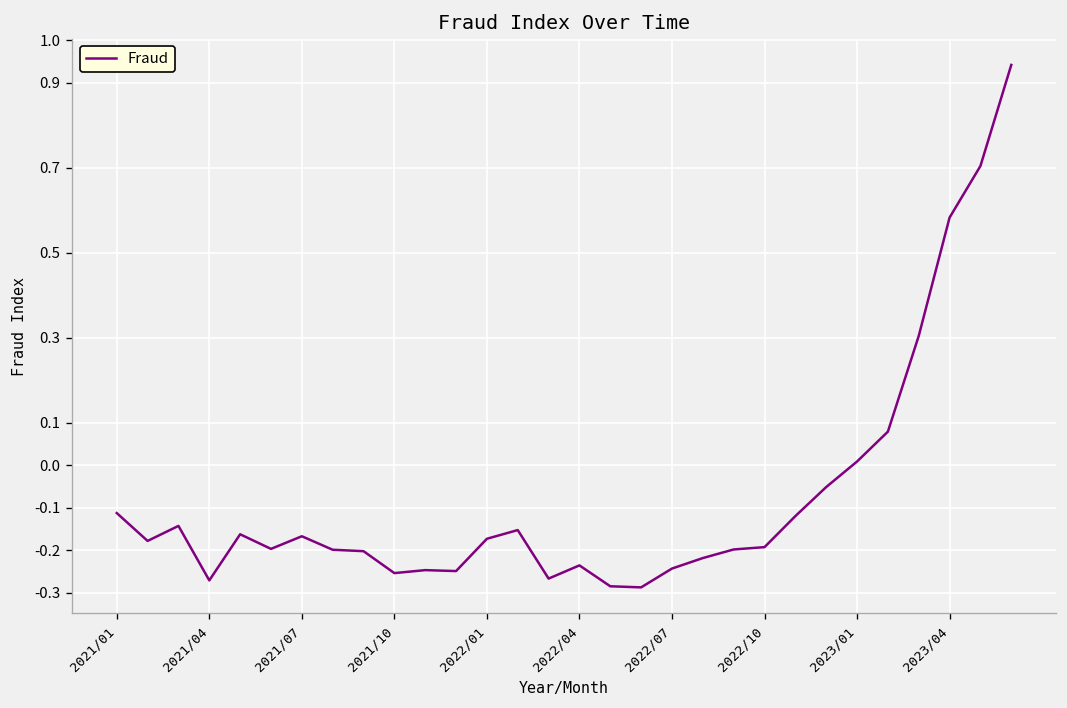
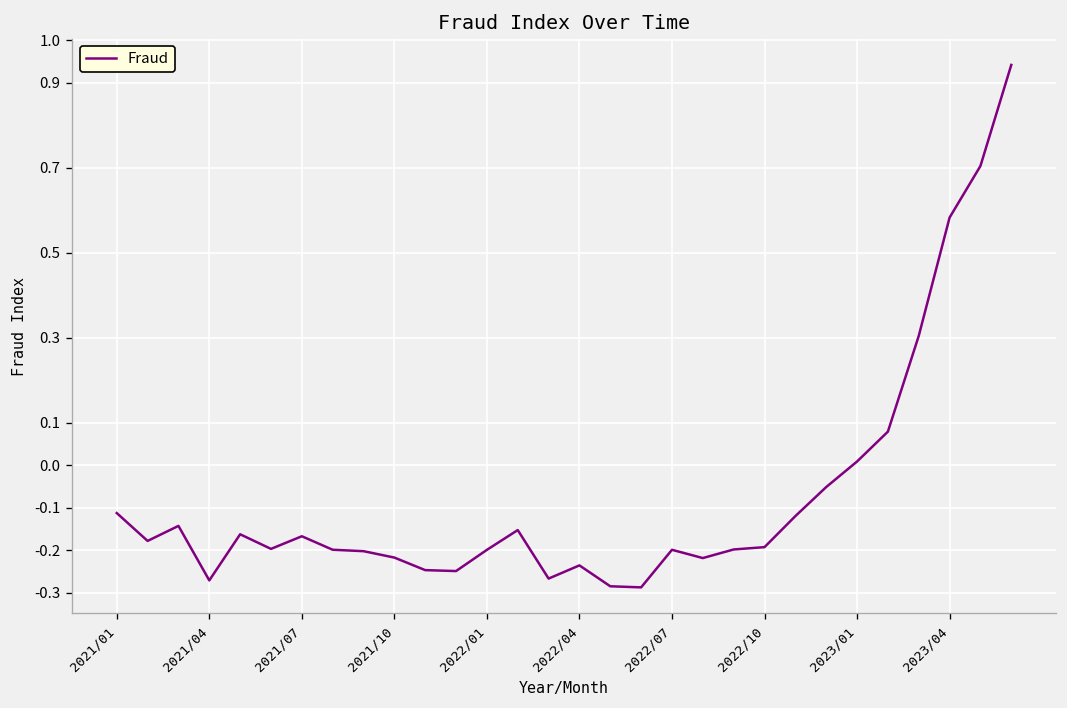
2021/10: -0.25 -> -0.22
2022/01: -0.17 -> -0.20
2022/07: -0.24 -> -0.20
